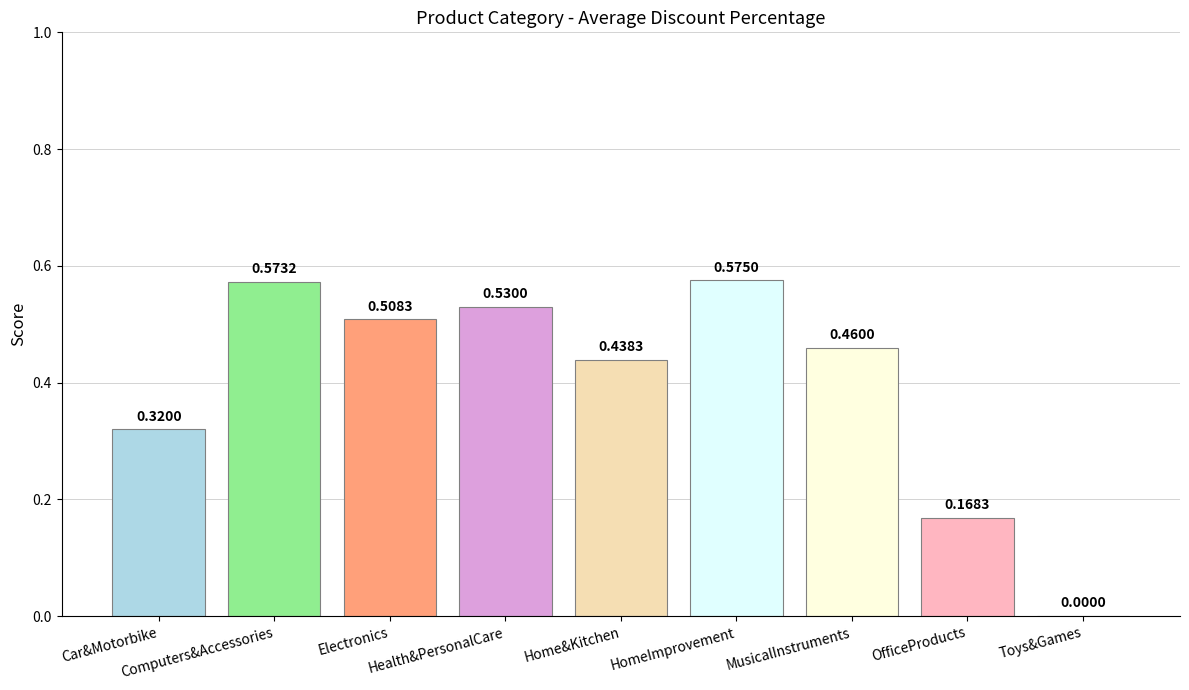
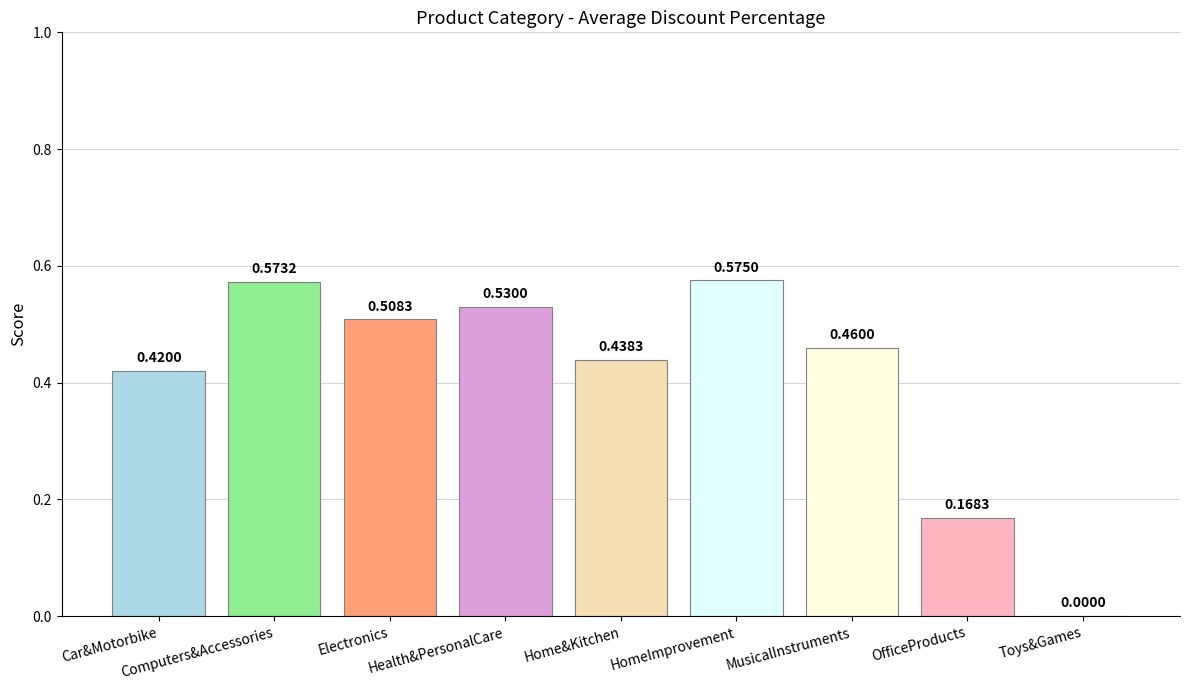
Car&Motorbike: 0.3200 -> 0.4200
